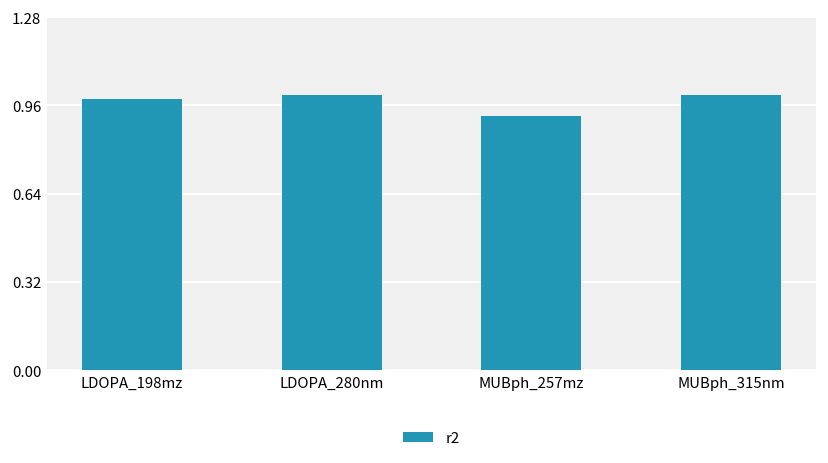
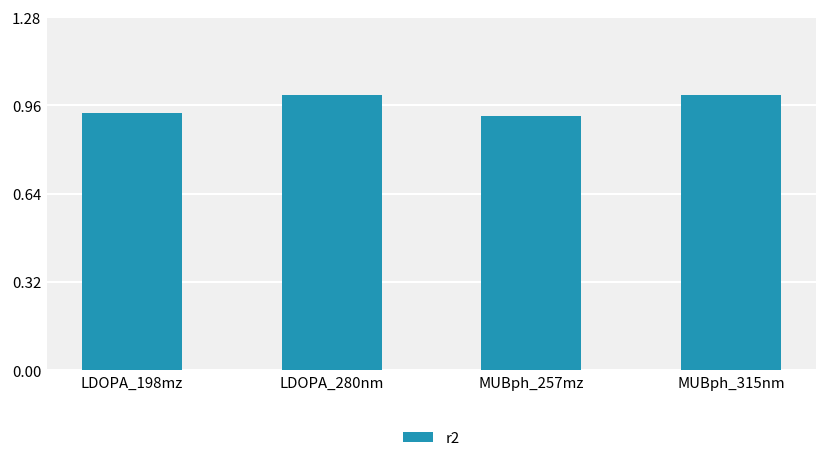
LDOPA_198mz: 0.98 -> 0.93
